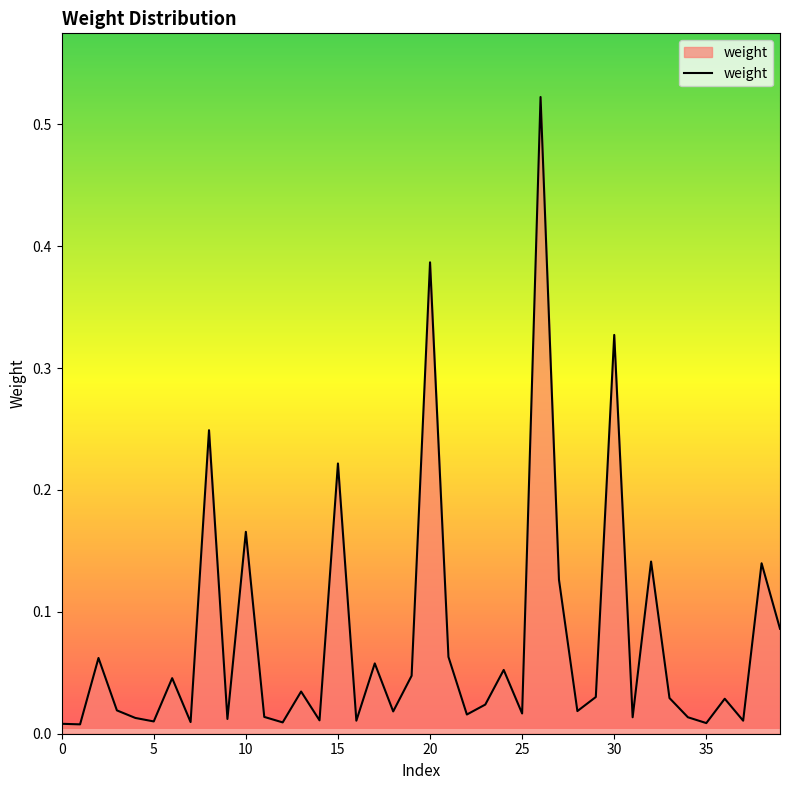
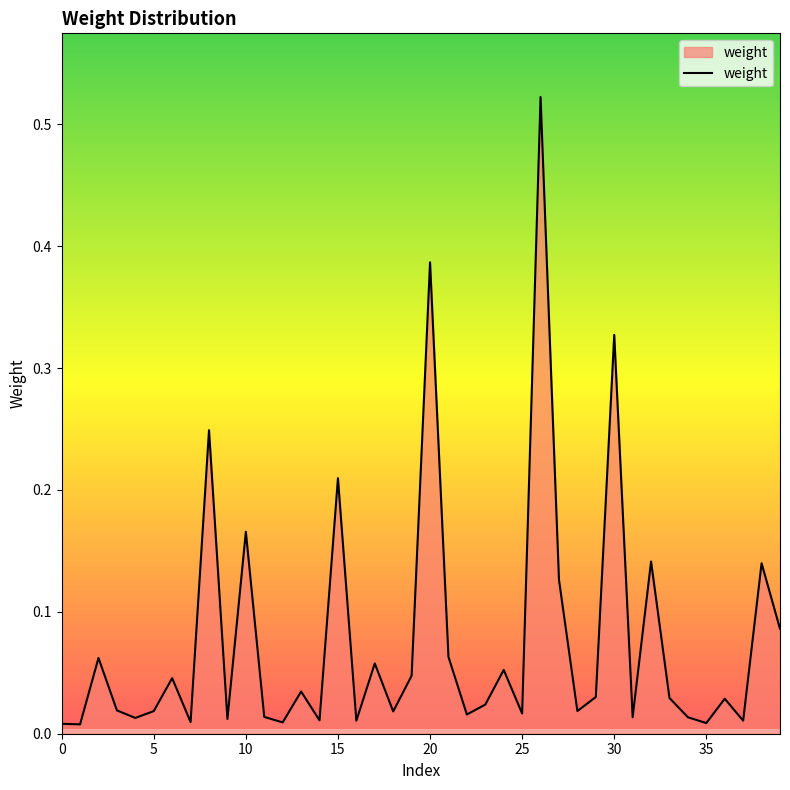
5: 0.010 -> 0.019
15: 0.222 -> 0.210
